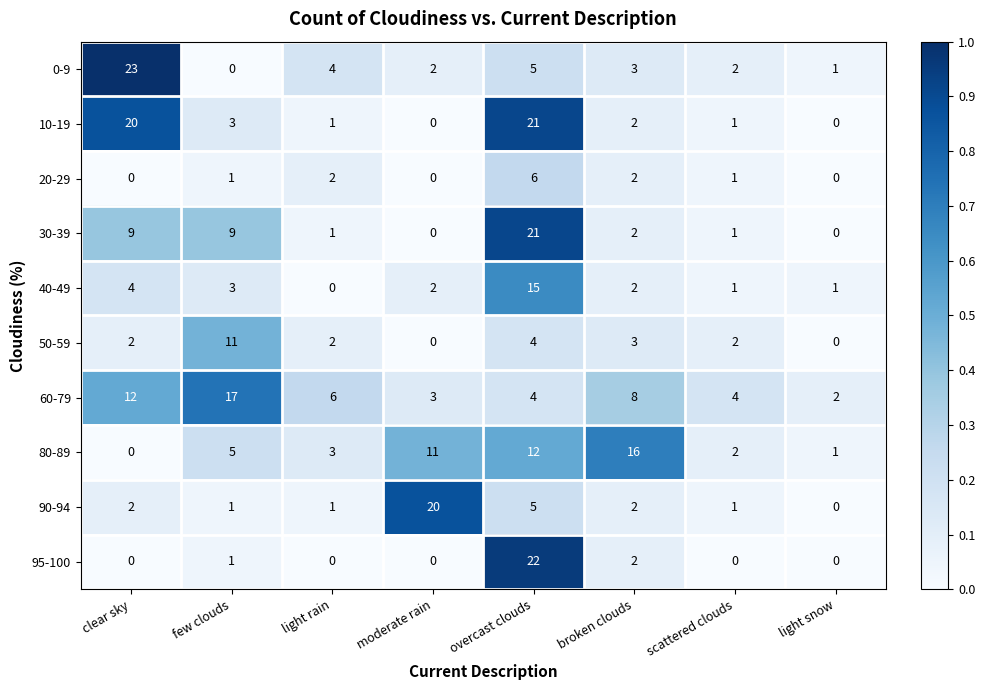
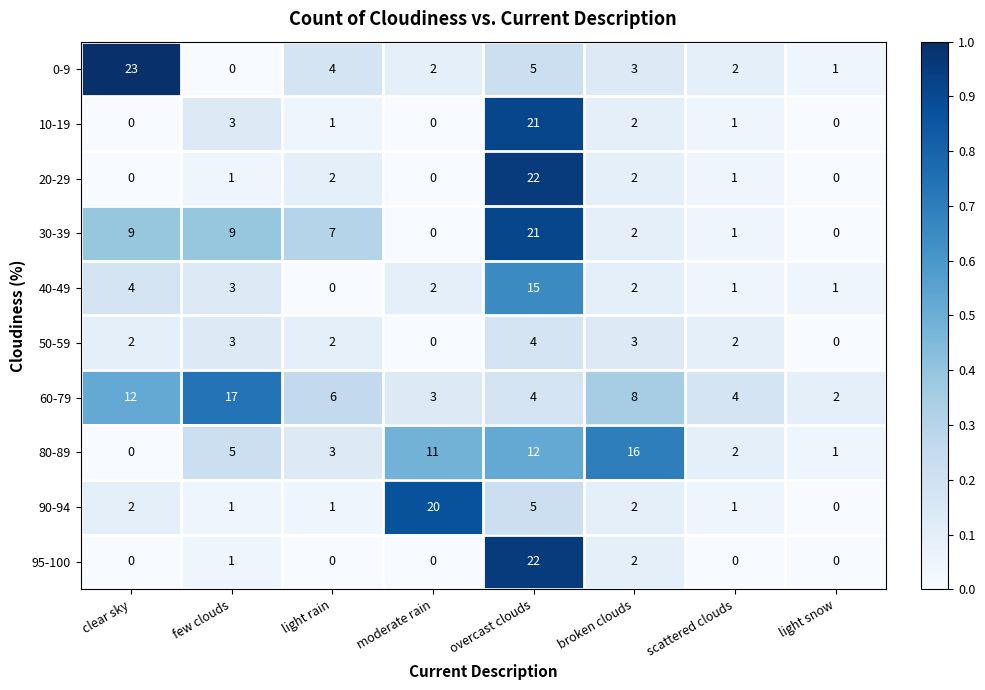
10-19, clear sky: 20 -> 0
20-29, overcast clouds: 6 -> 22
30-39, light rain: 1 -> 7
50-59, few clouds: 11 -> 3
